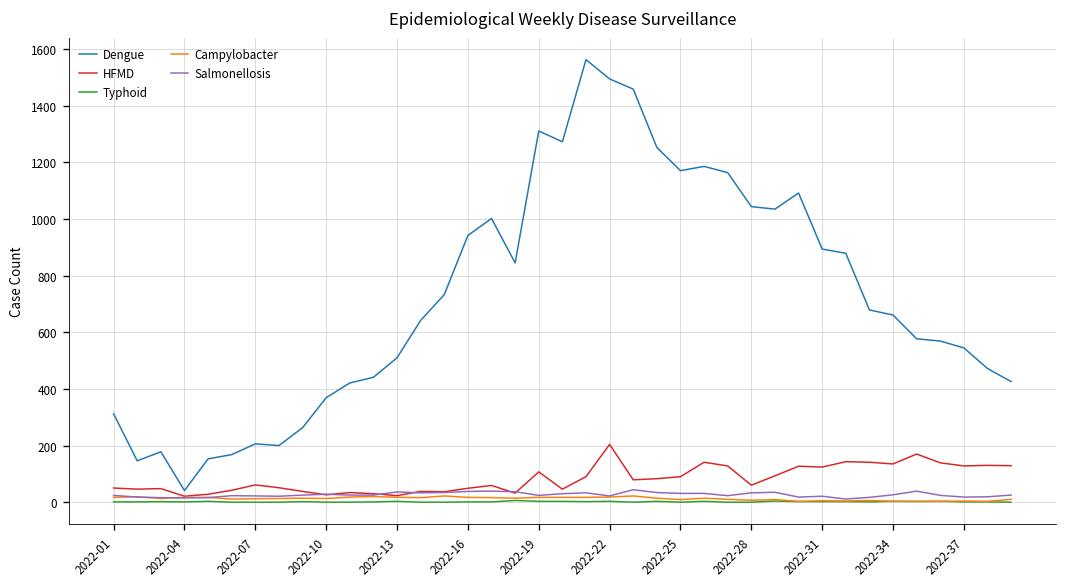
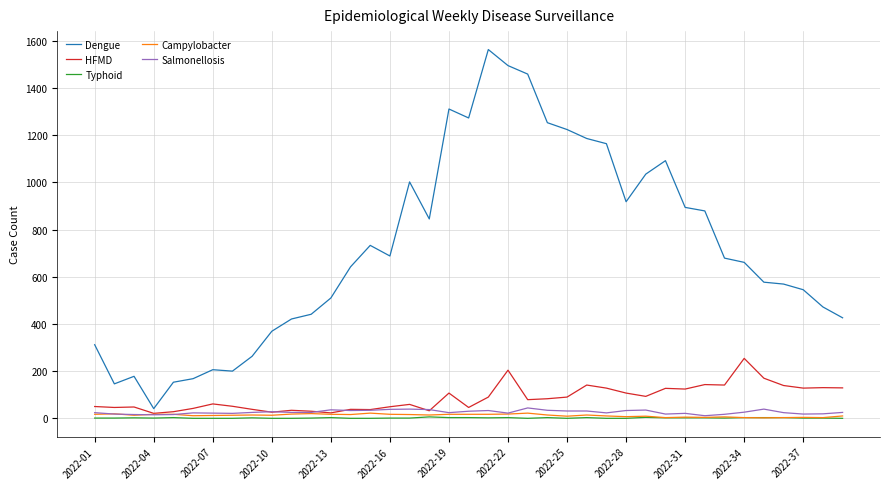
Dengue, 2022-16: 940 -> 690
Dengue, 2022-25: 1170 -> 1220
Dengue, 2022-28: 1040 -> 920
HFMD, 2022-28: 60 -> 110
HFMD, 2022-34: 140 -> 250
